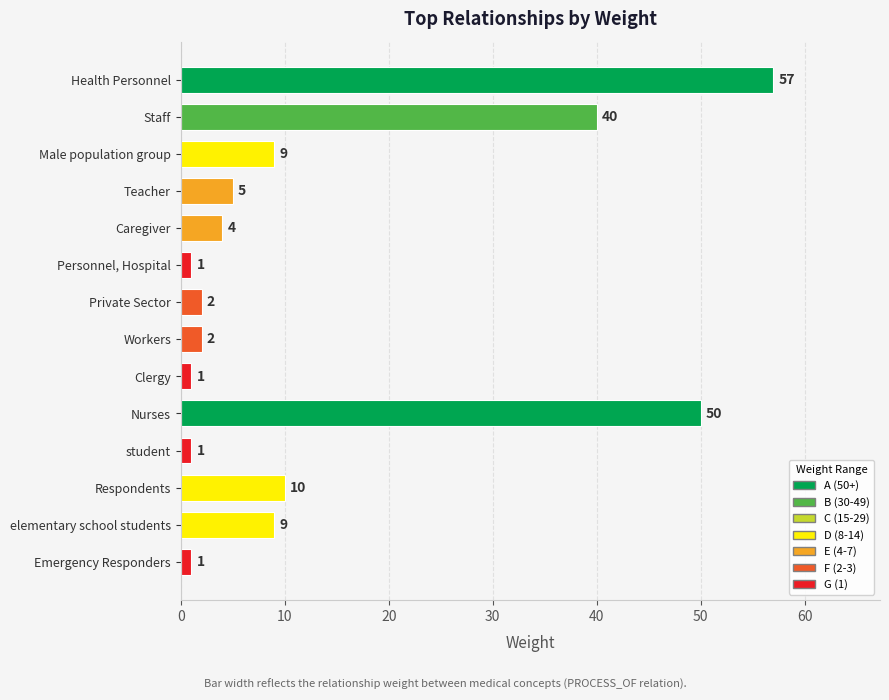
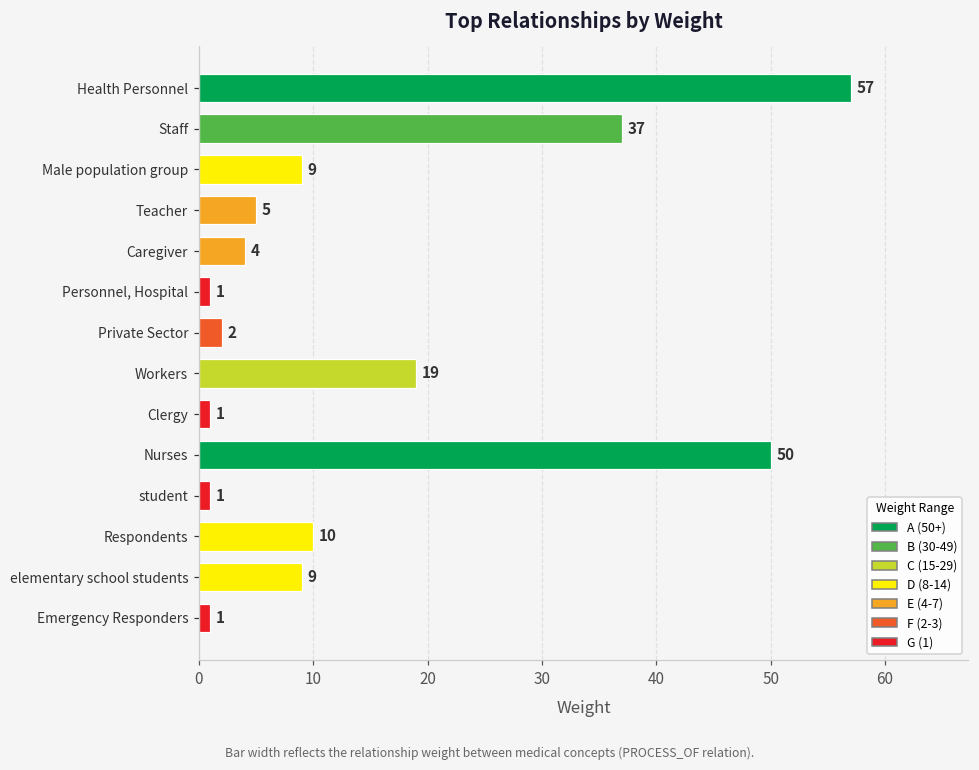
Staff: 40 -> 37
Workers: 2 -> 19
